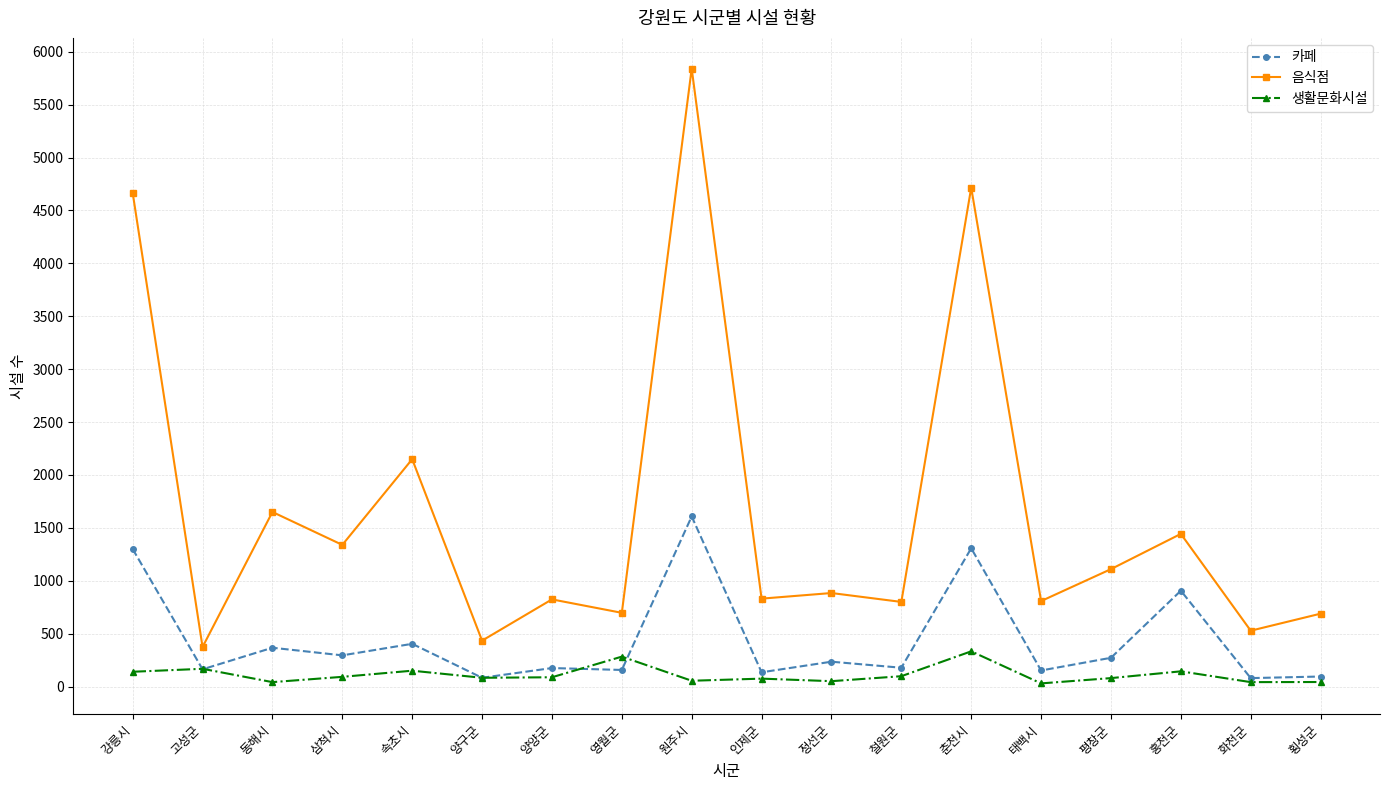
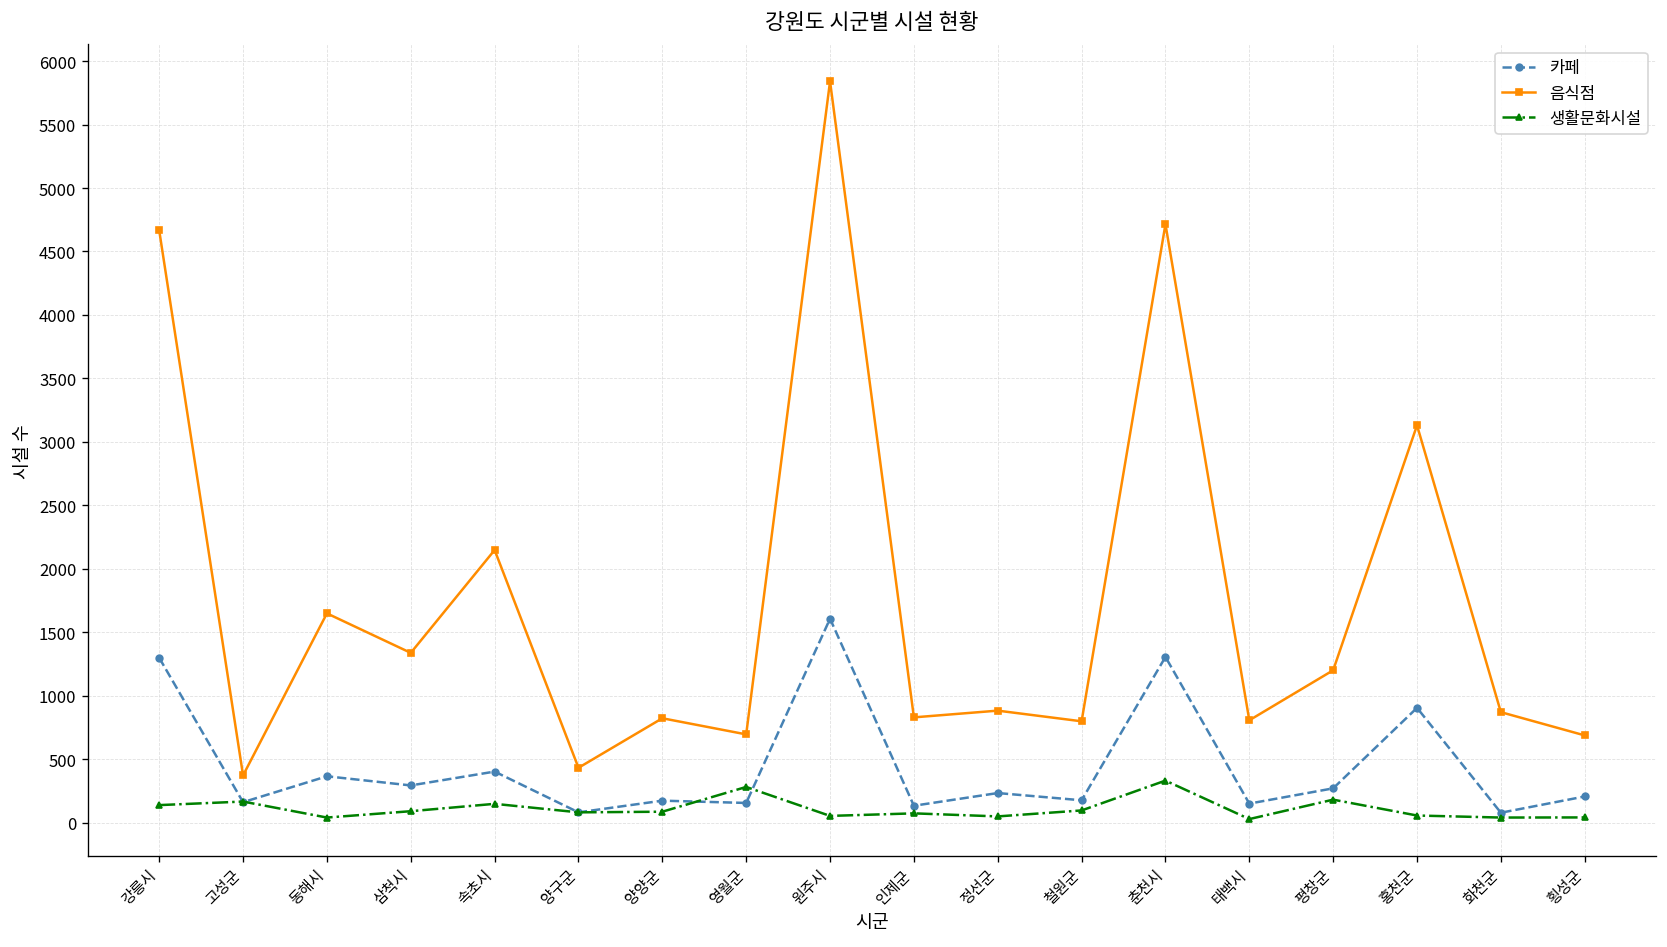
음식점, 평창군: 1110 -> 1200
생활문화시설, 평창군: 80 -> 180
음식점, 홍천군: 1440 -> 3130
생활문화시설, 홍천군: 140 -> 60
음식점, 화천군: 530 -> 870
카페, 횡성군: 100 -> 210
